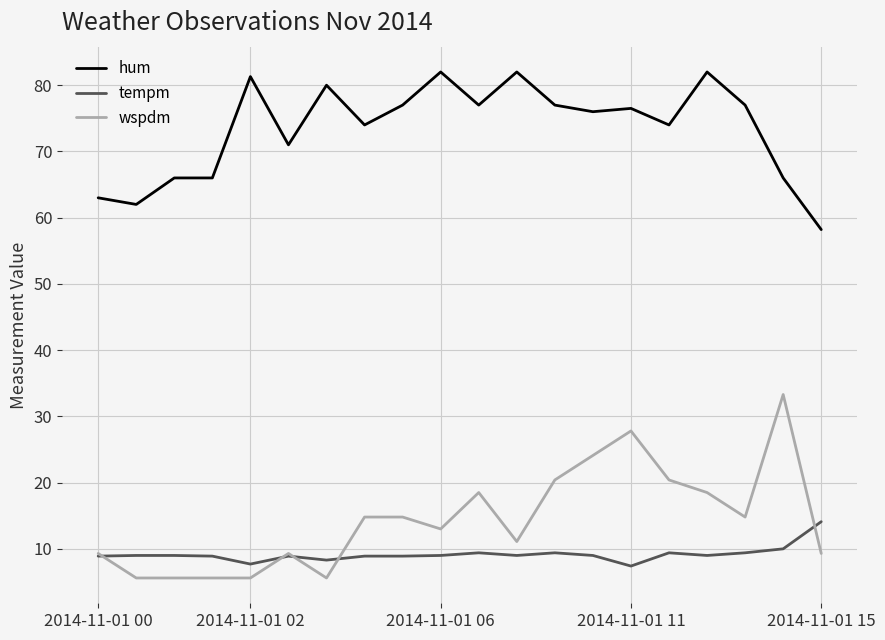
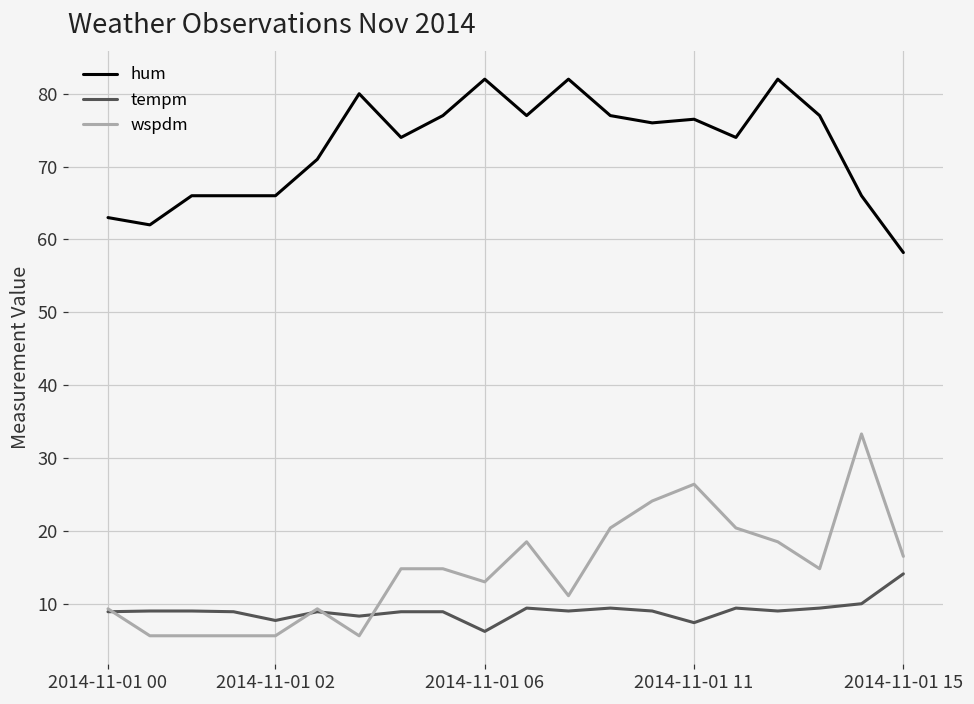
hum, 2014-11-01 02: 81 -> 66
tempm, 2014-11-01 06: 9 -> 6
wspdm, 2014-11-01 11: 28 -> 26
wspdm, 2014-11-01 15: 9 -> 17
